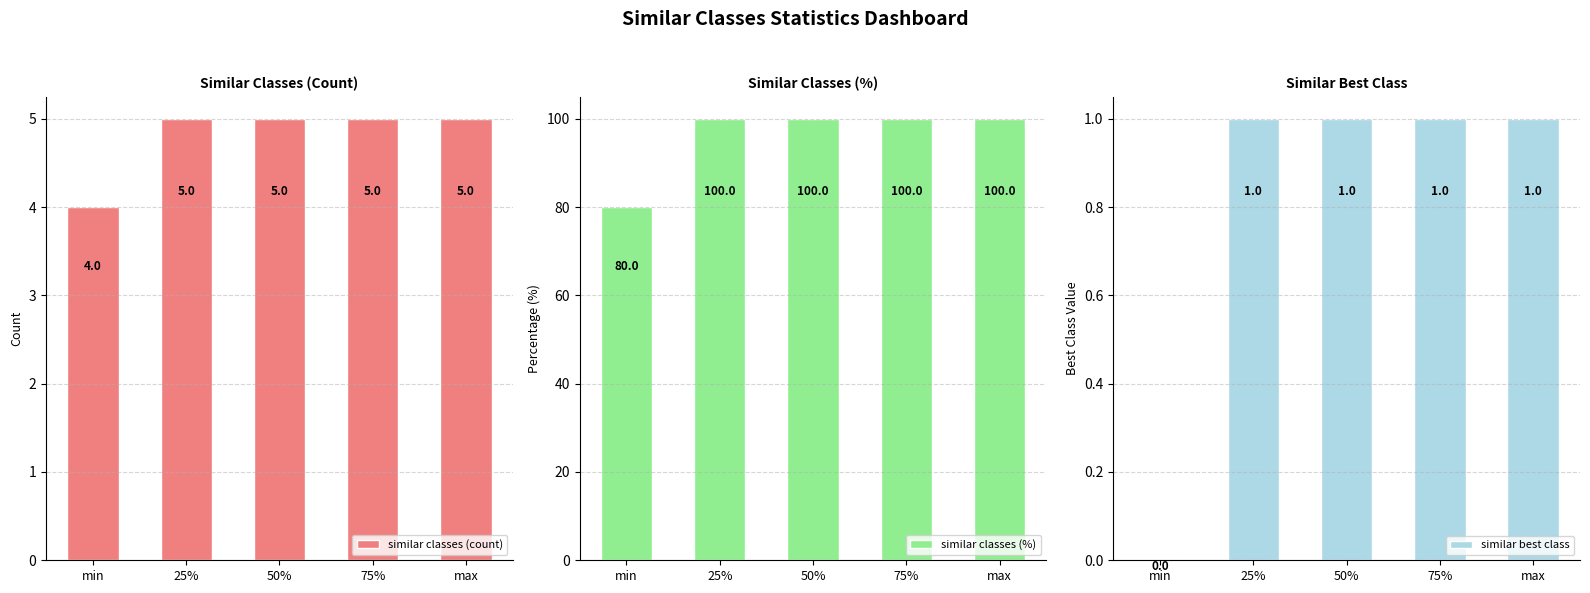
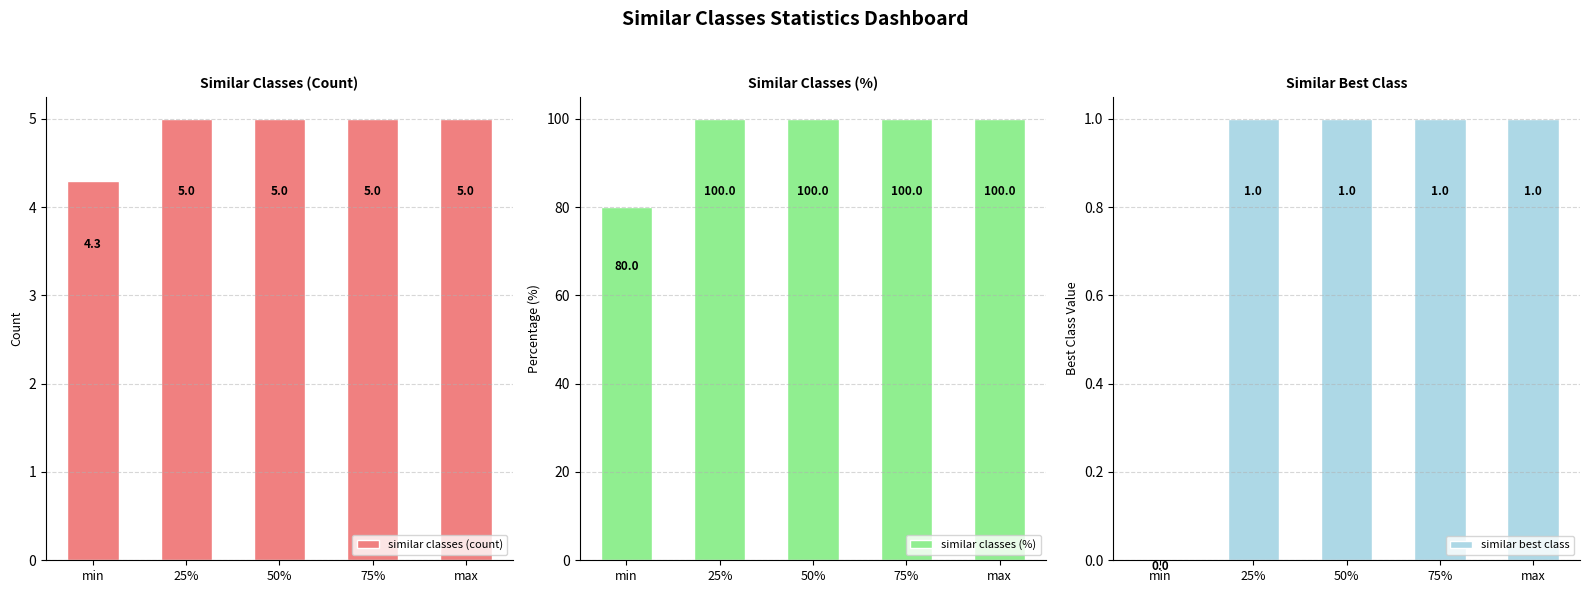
Similar Classes (Count), min: 4.0 -> 4.3
